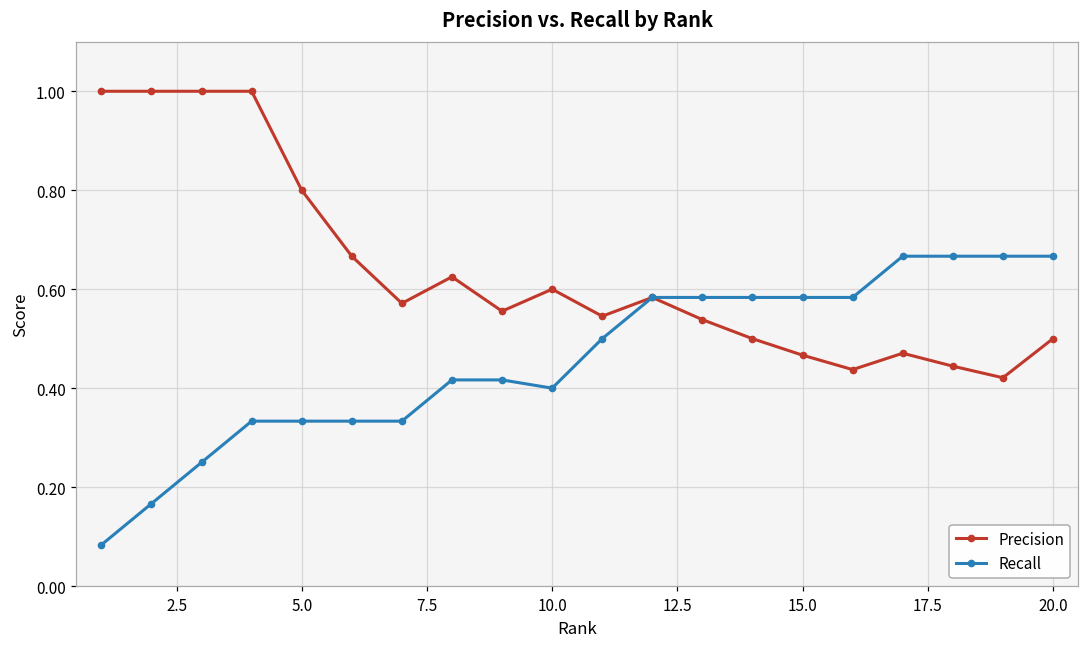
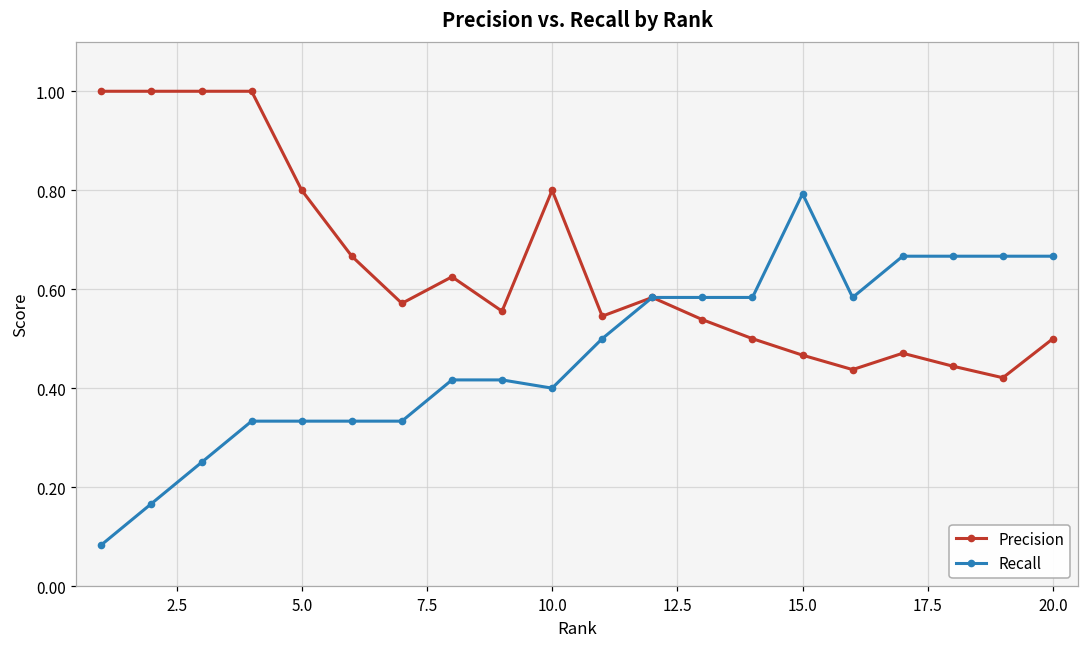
Precision, 10.0: 0.6 -> 0.8
Recall, 15.0: 0.58 -> 0.79
